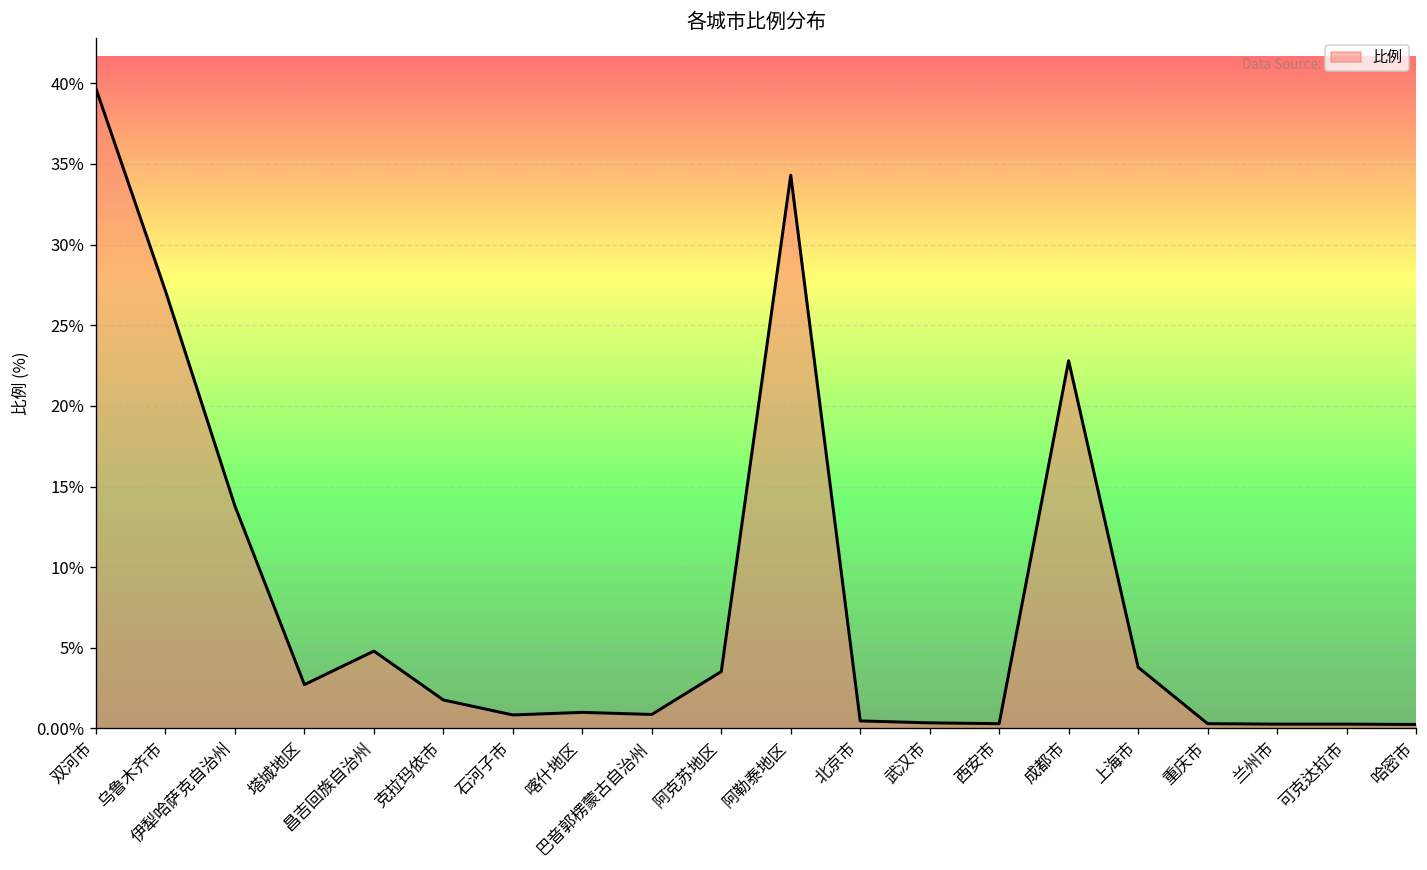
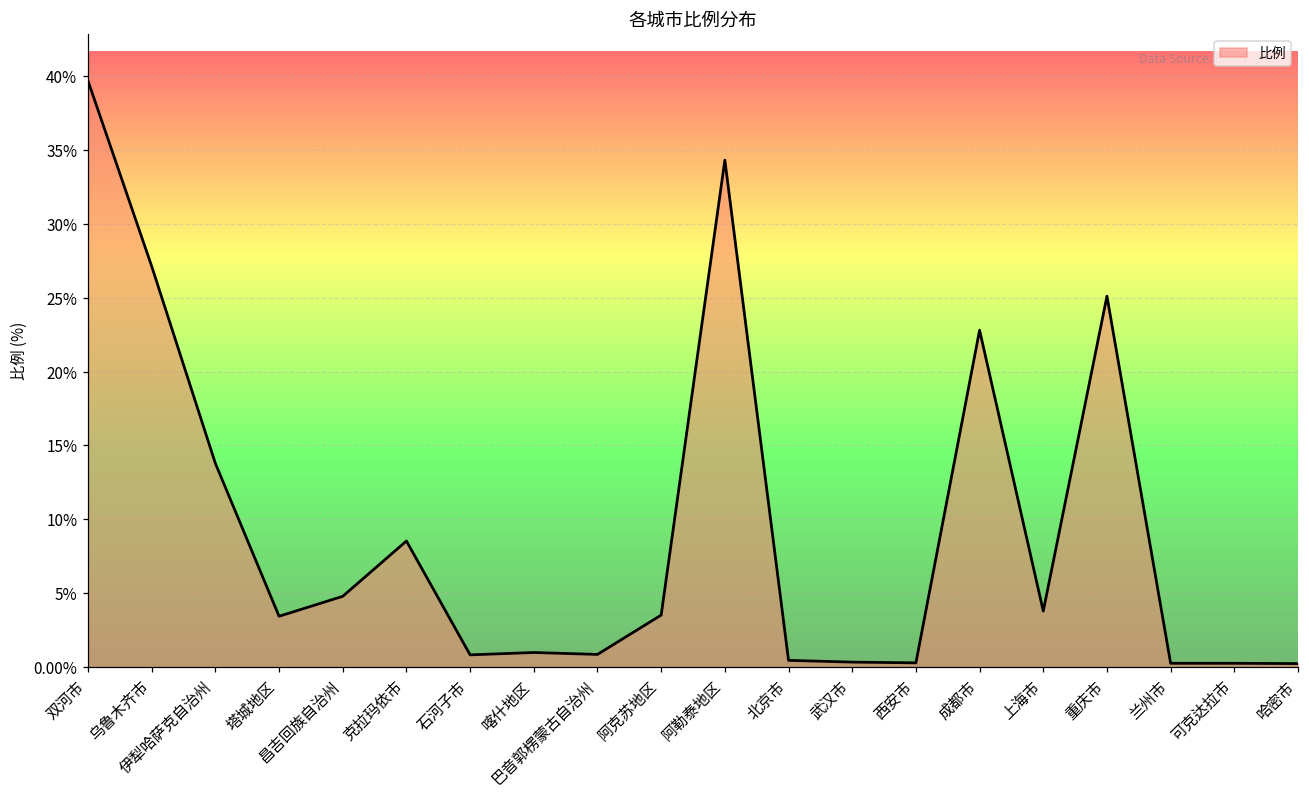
塔城地区: 2.7% -> 3.5%
克拉玛依市: 1.8% -> 8.5%
重庆市: 0.3% -> 25.1%
